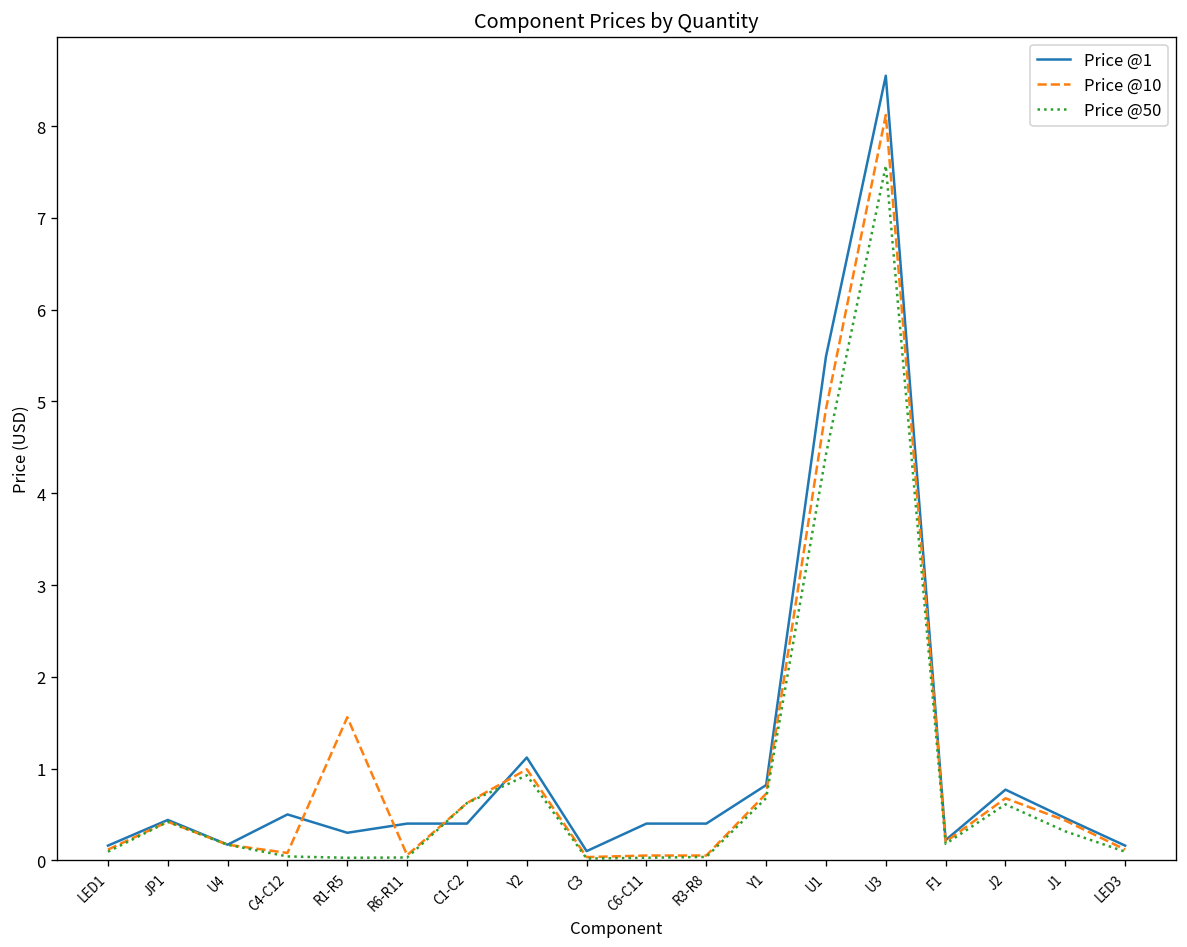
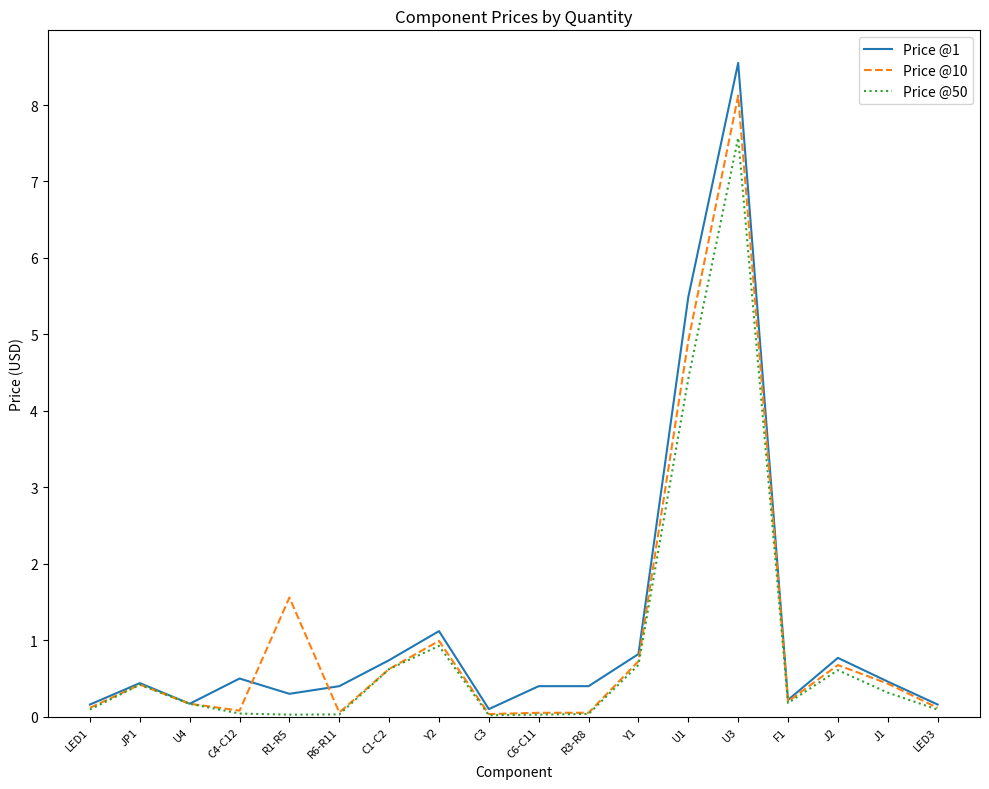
Price @1, C1-C2: 0.4 -> 0.7
